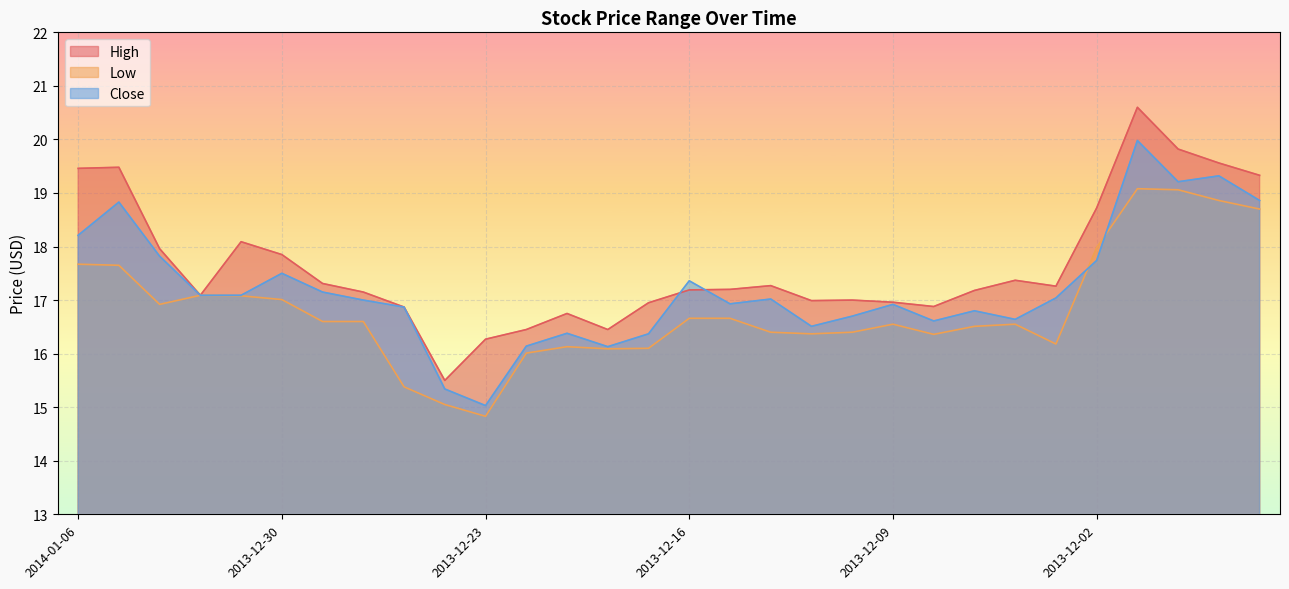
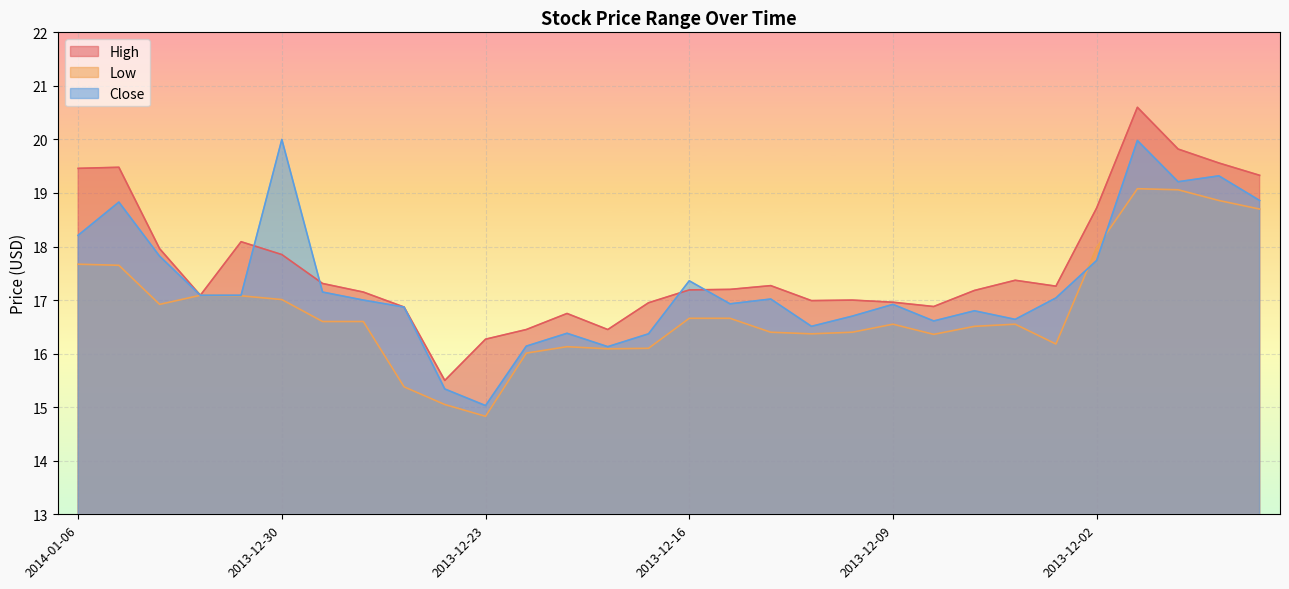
Close, 2013-12-30: 17.5 -> 20.0
